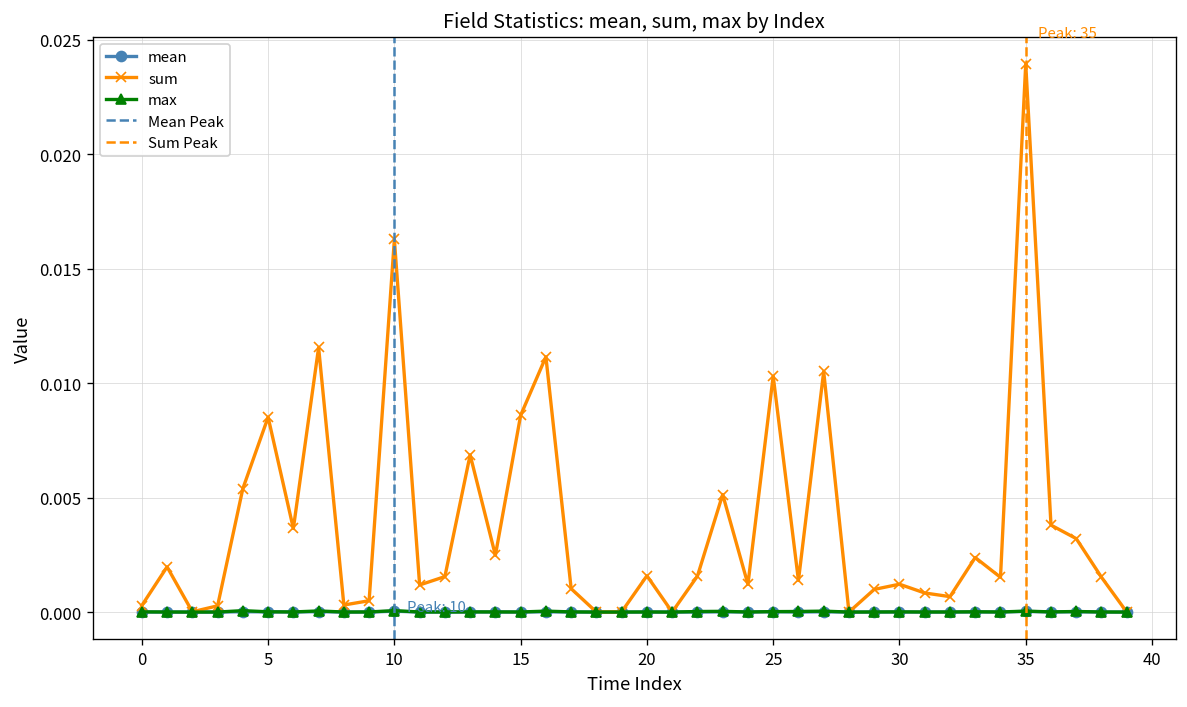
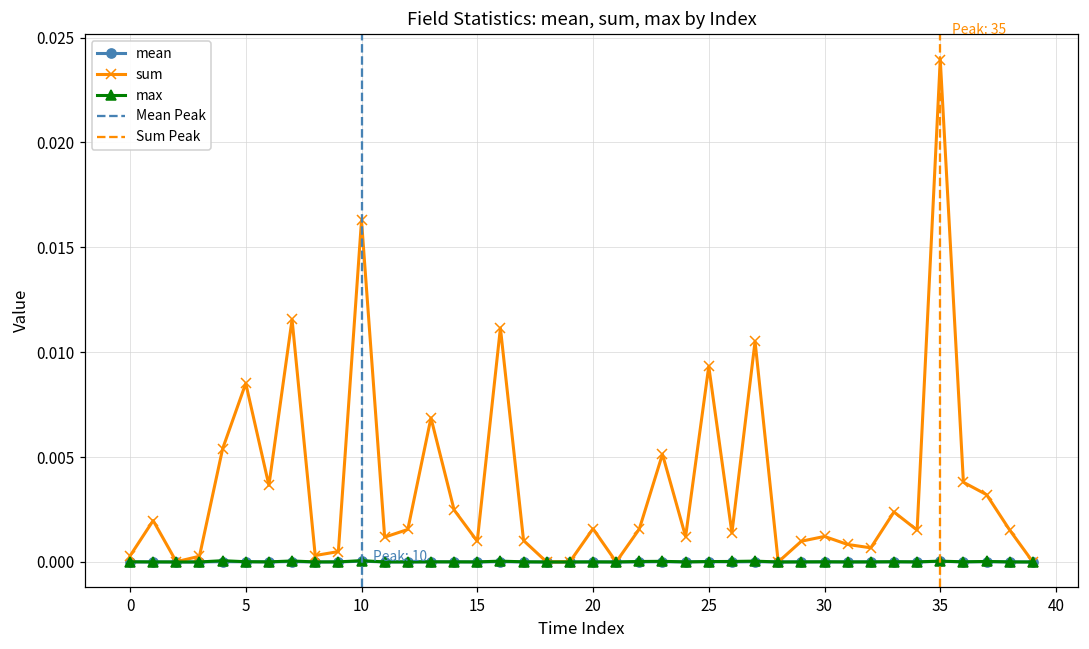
sum, 15: 0.0086 -> 0.0010
sum, 25: 0.0103 -> 0.0093
